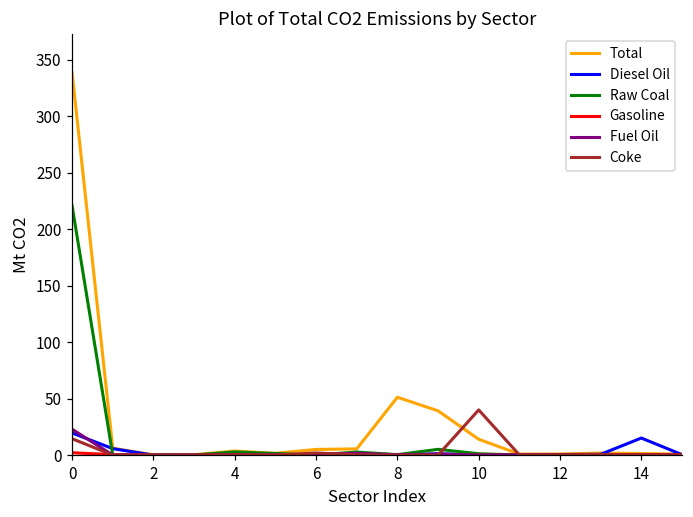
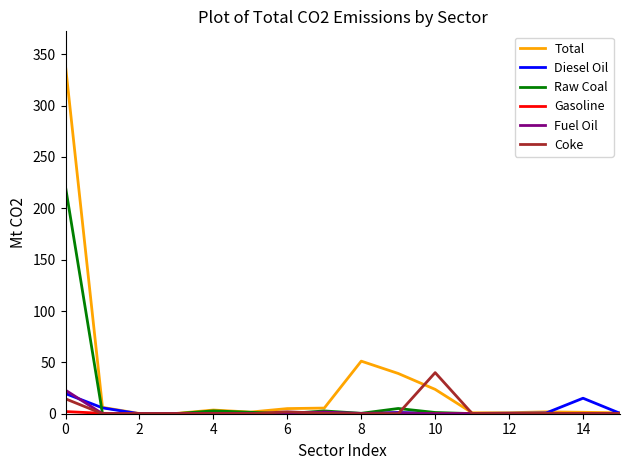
Total, 10: 14 -> 24
